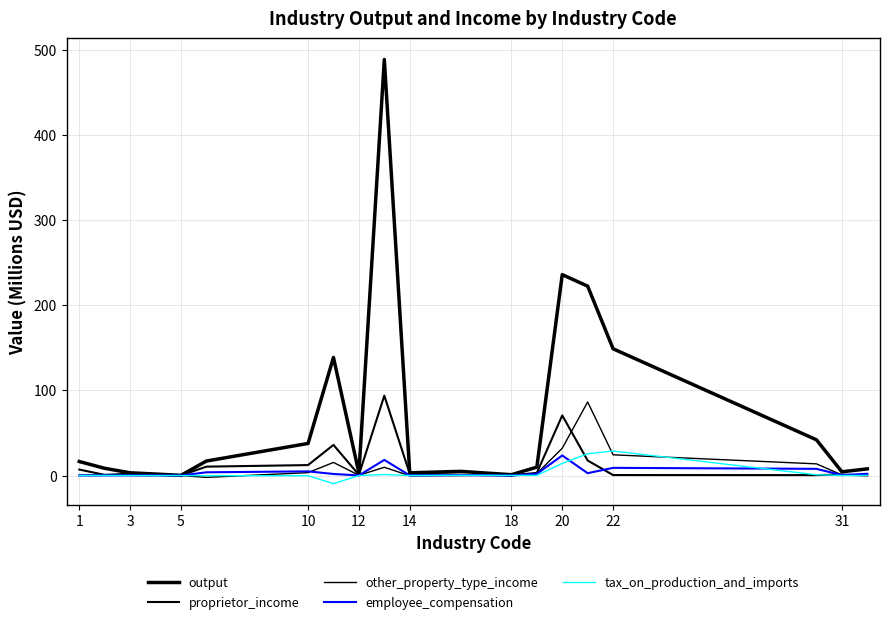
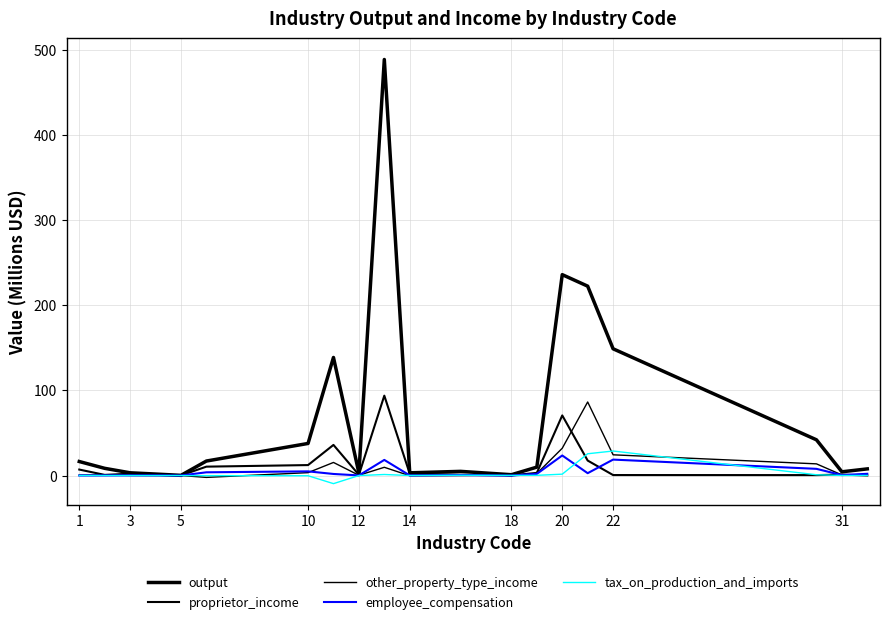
tax_on_production_and_imports, 20: 10 -> 0
employee_compensation, 22: 10 -> 20
